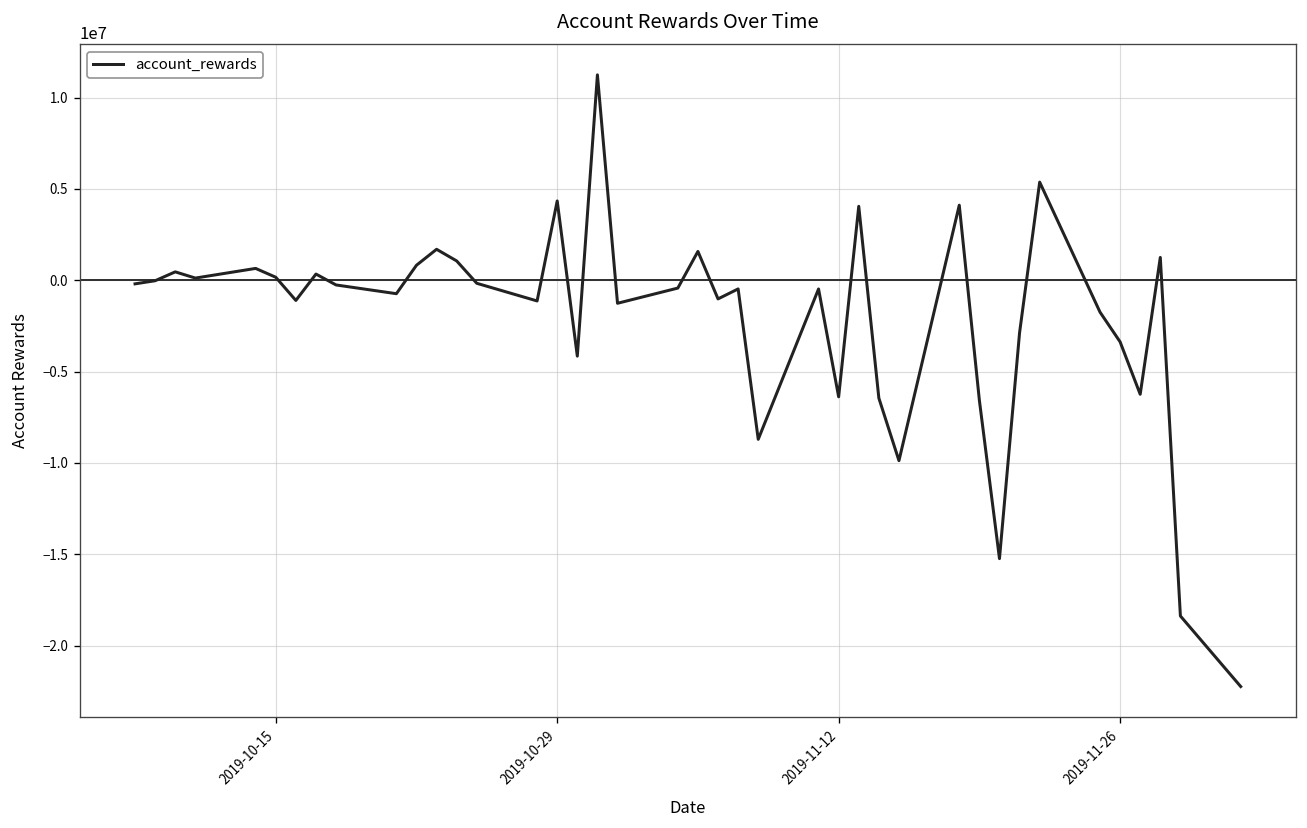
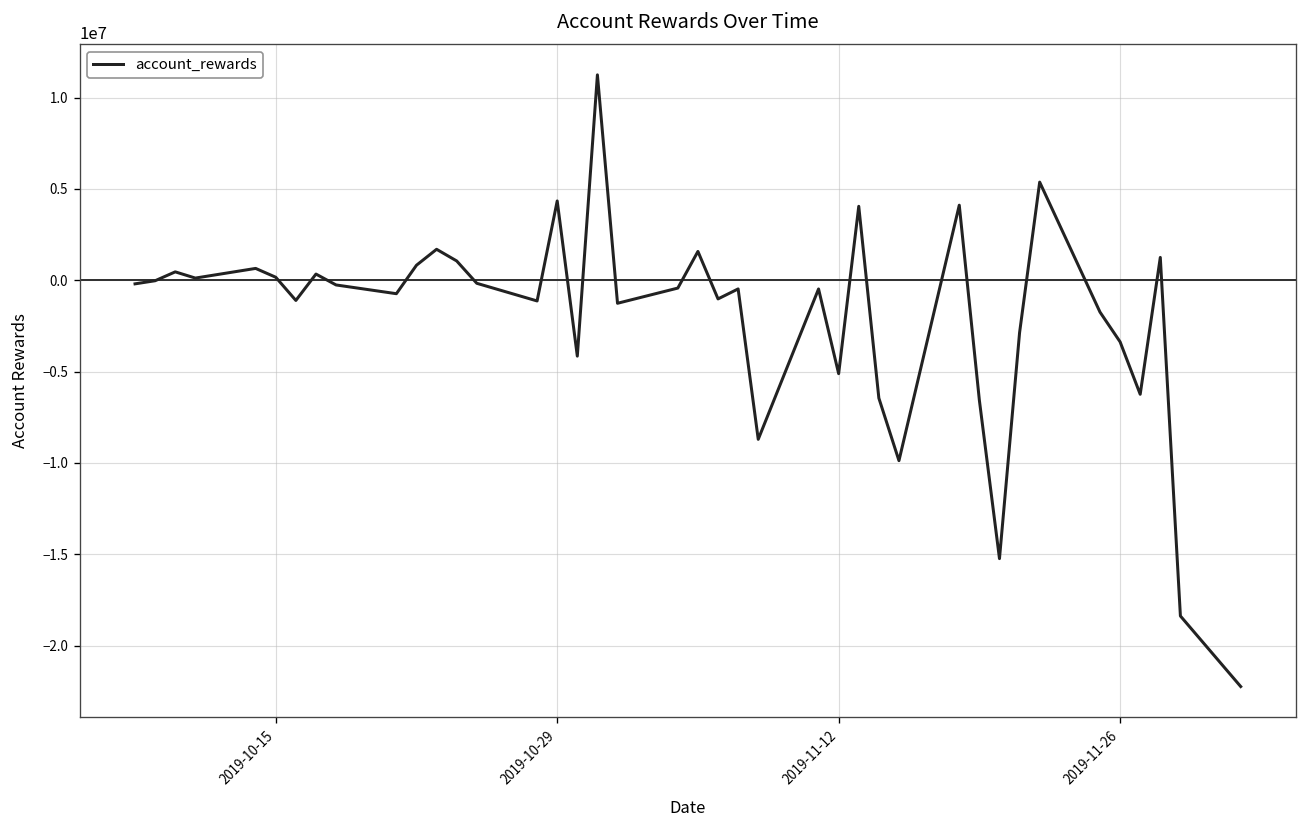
2019-11-12: -6400000 -> -5100000
